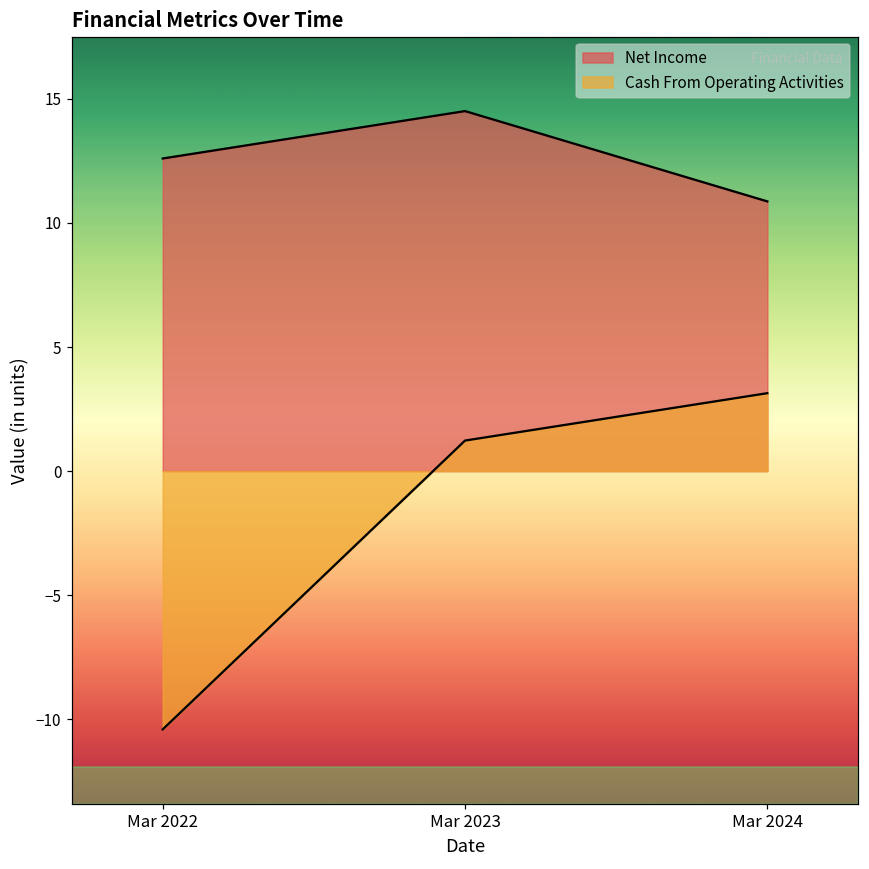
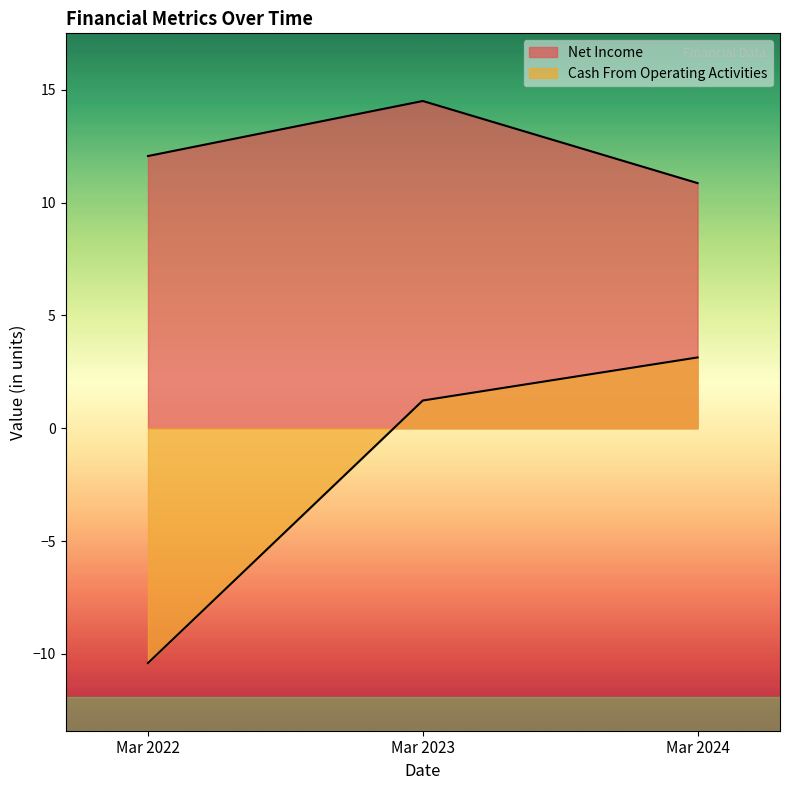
Net Income, Mar 2022: 12.6 -> 12.1
